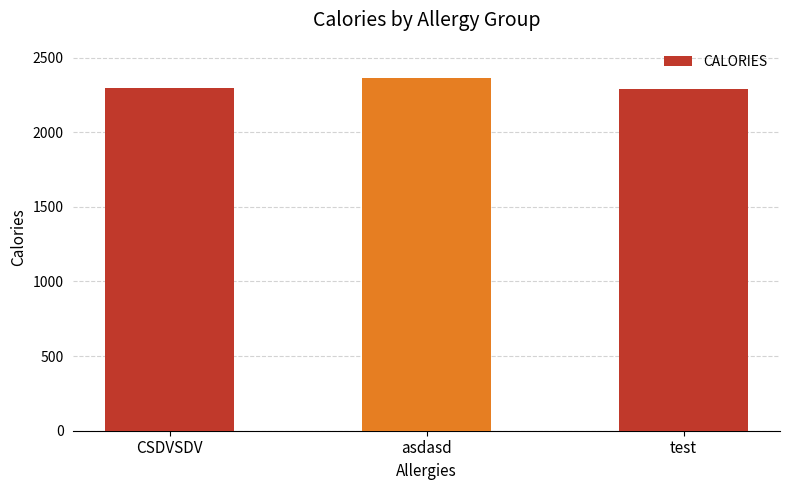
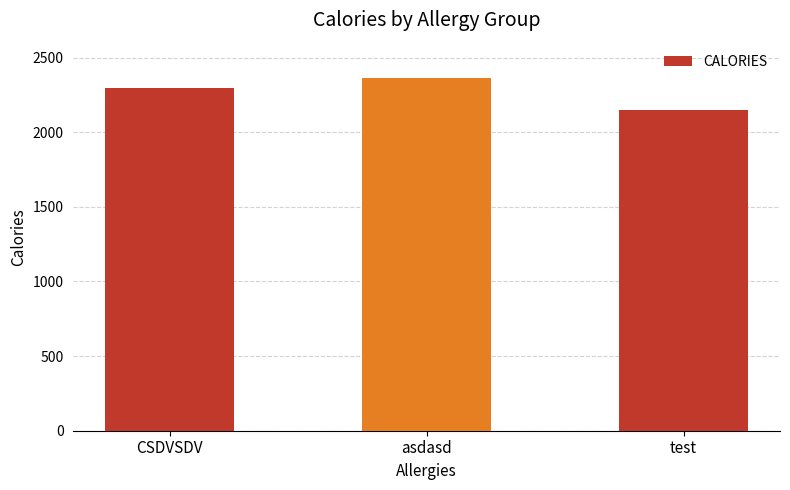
test: 2290 -> 2150
